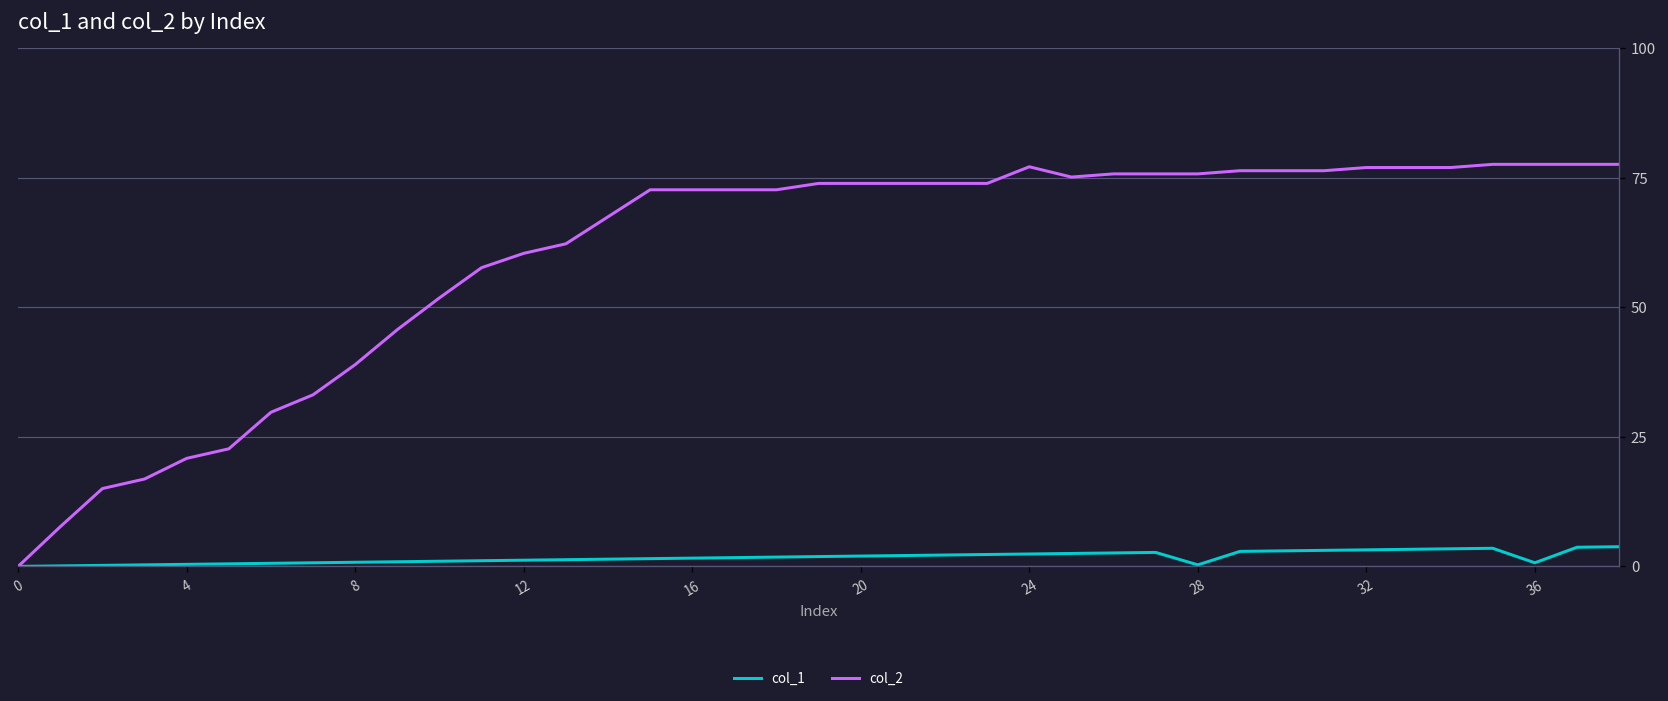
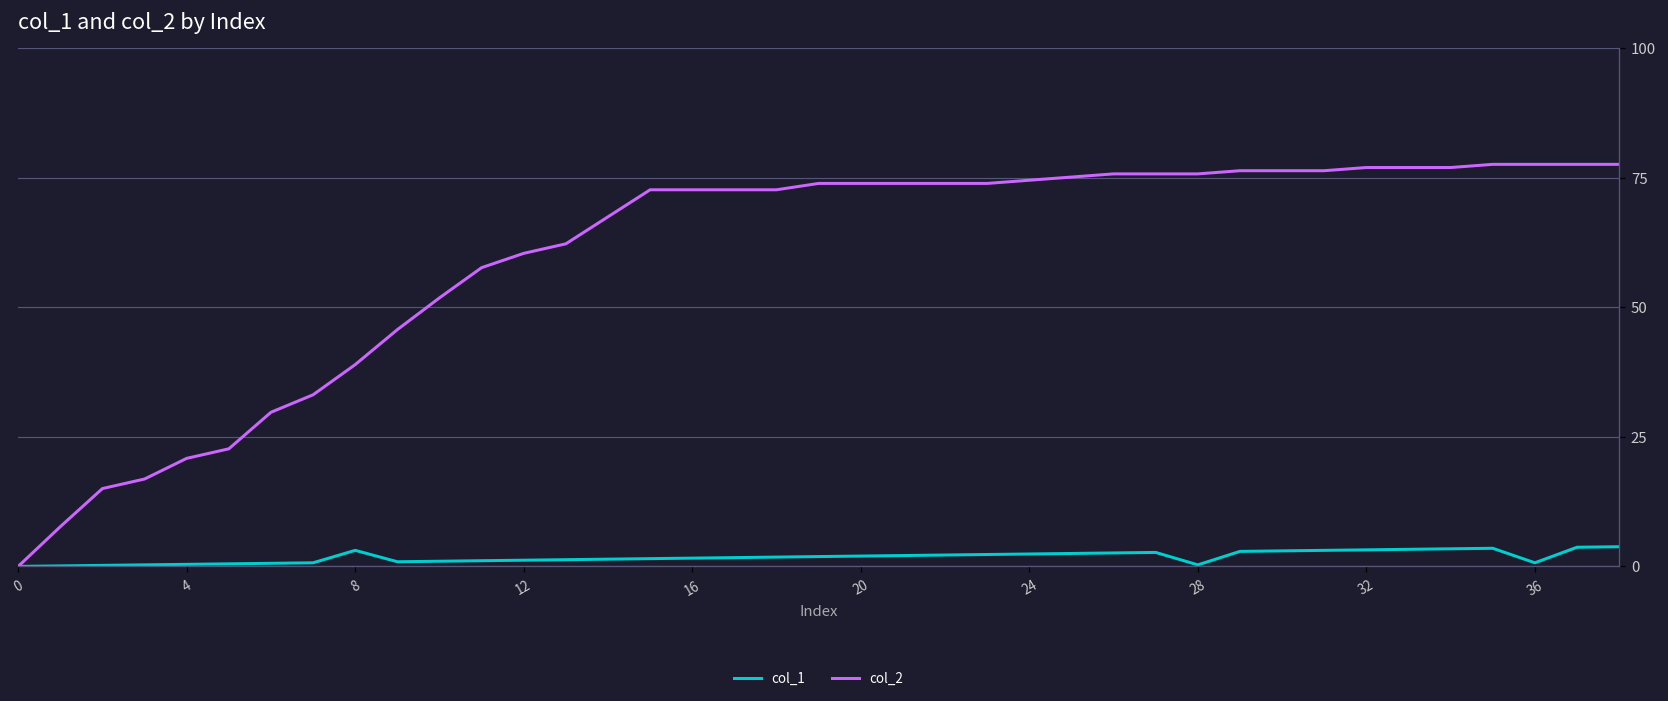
col_1, 8: 1 -> 3
col_2, 24: 77 -> 75
